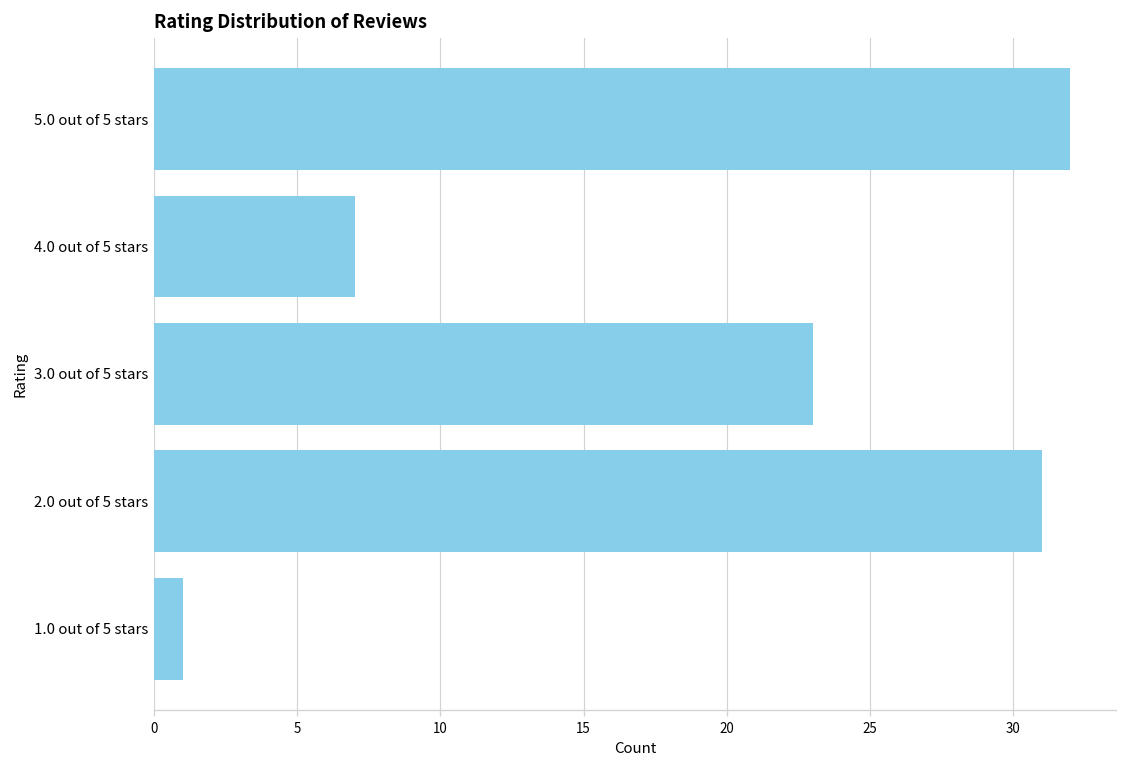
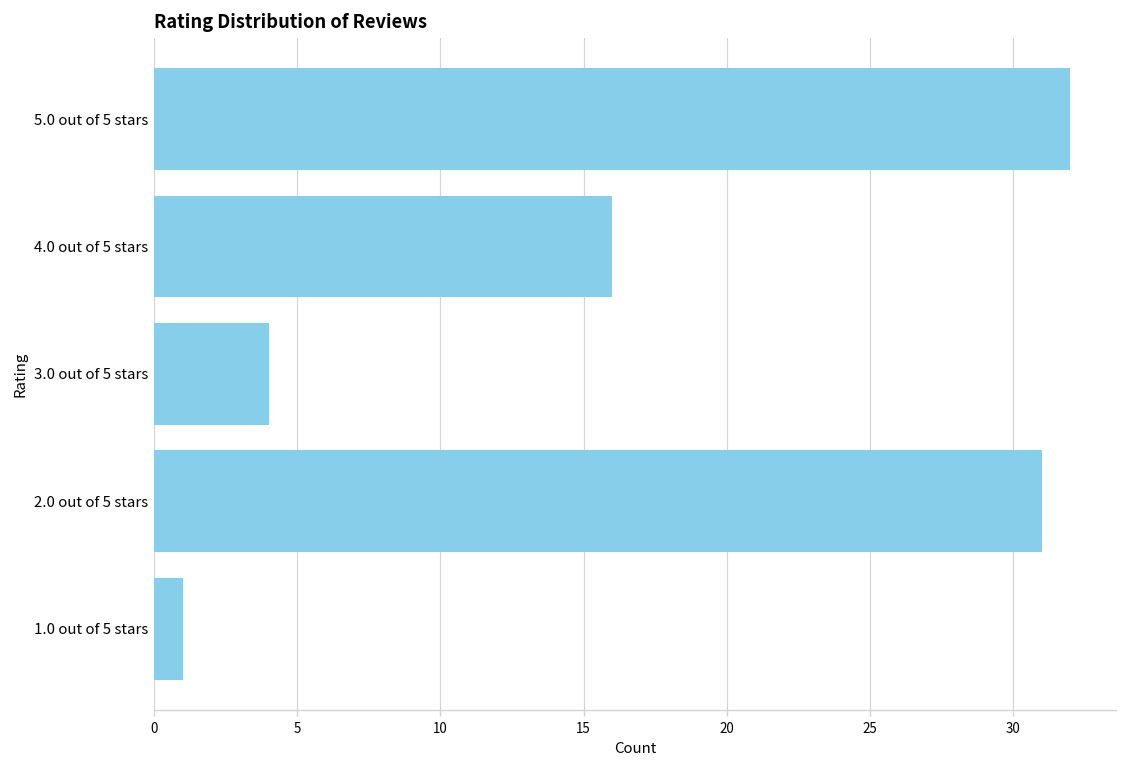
4.0 out of 5 stars: 7 -> 16
3.0 out of 5 stars: 23 -> 4
